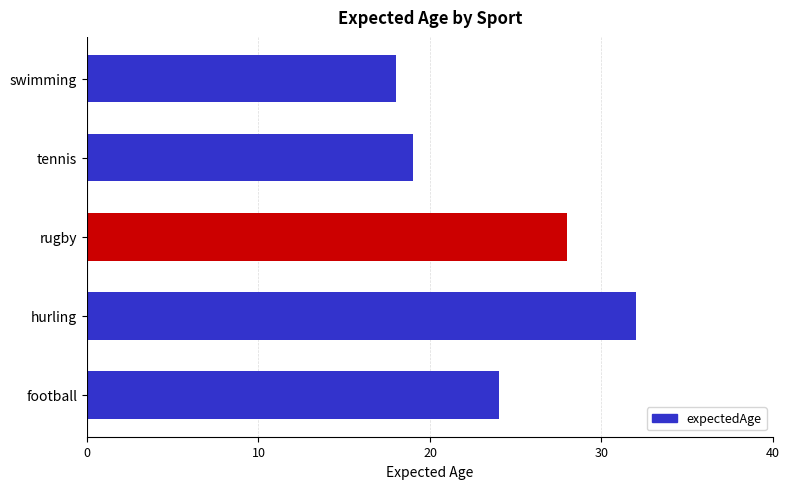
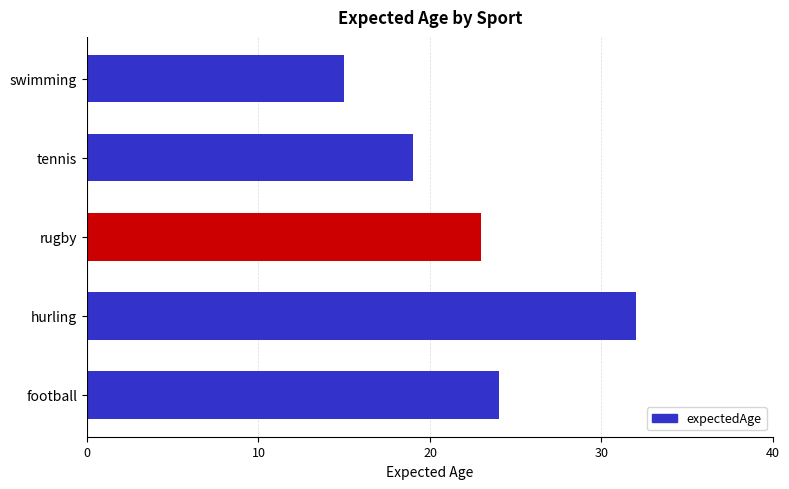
swimming: 18 -> 15
rugby: 28 -> 23
